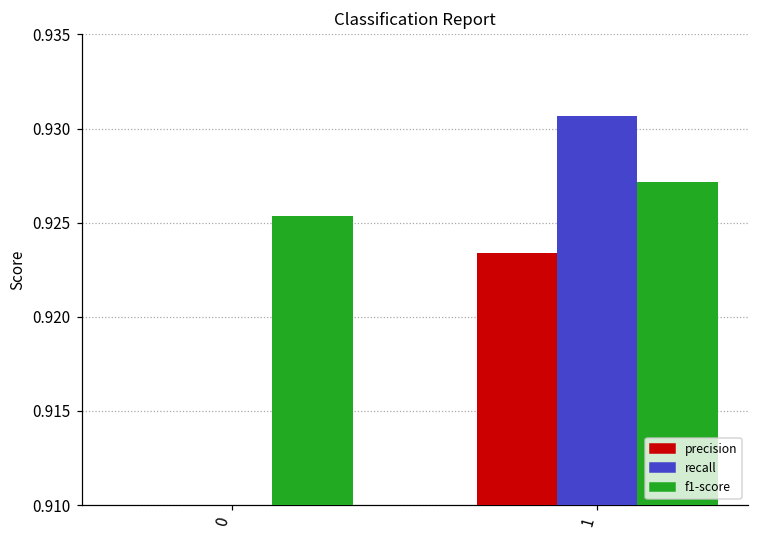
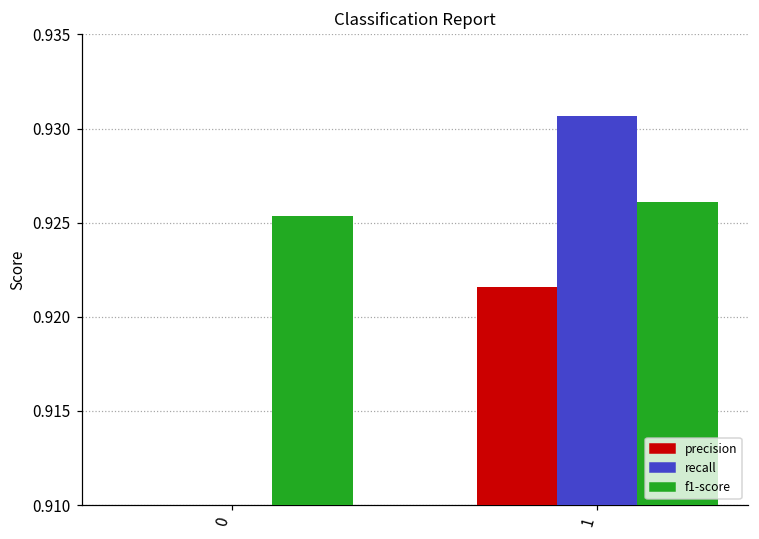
precision, 1: 0.9234 -> 0.9216
f1-score, 1: 0.9272 -> 0.9261
